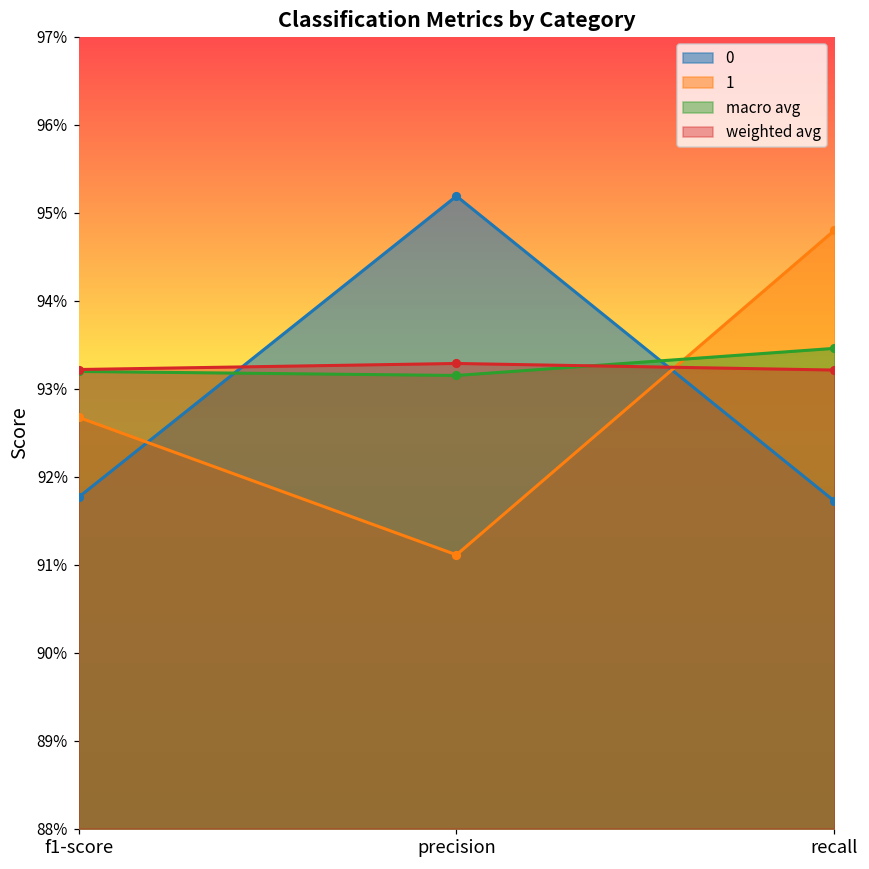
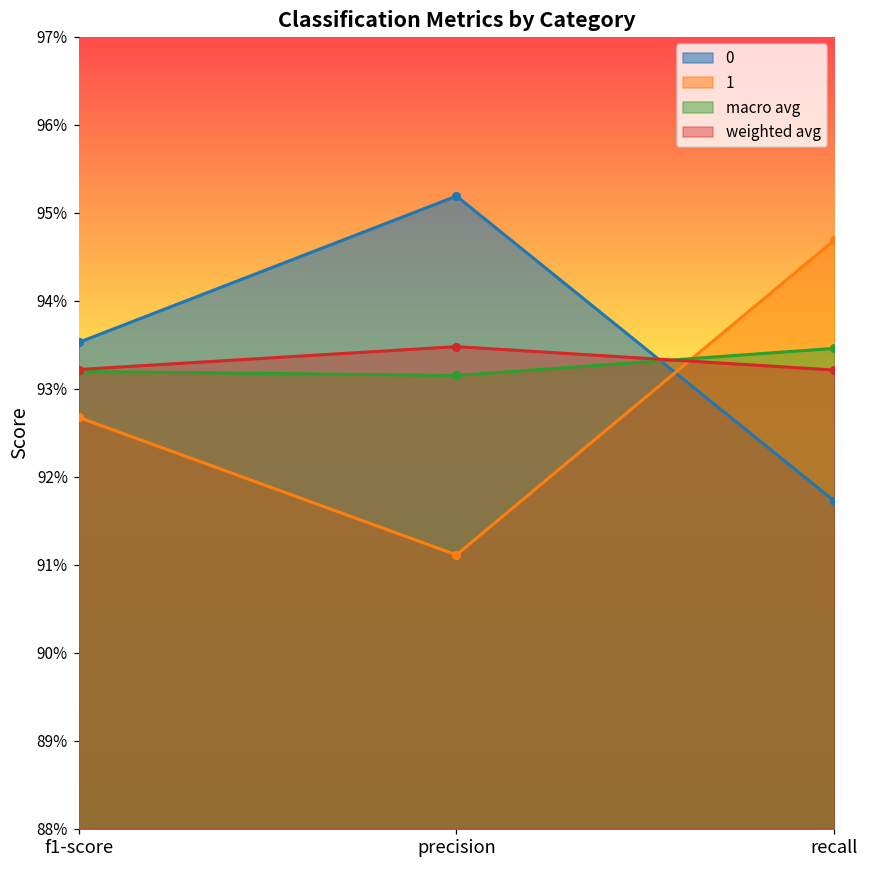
0, f1-score: 91.8% -> 93.5%
weighted avg, precision: 93.3% -> 93.5%
1, recall: 94.8% -> 94.7%
